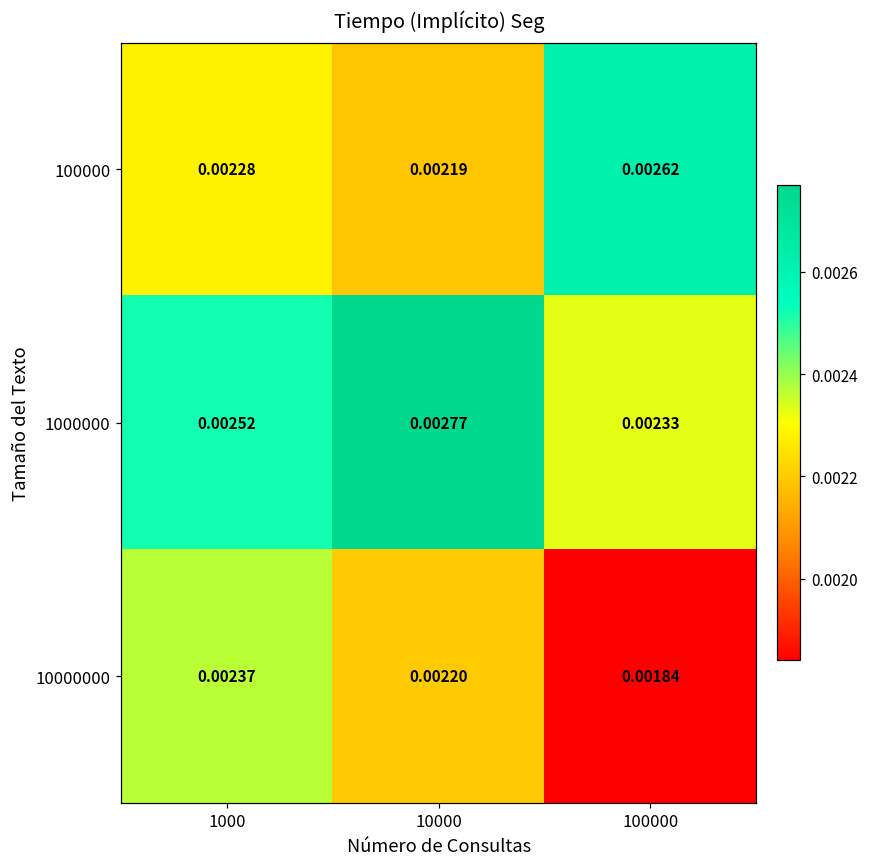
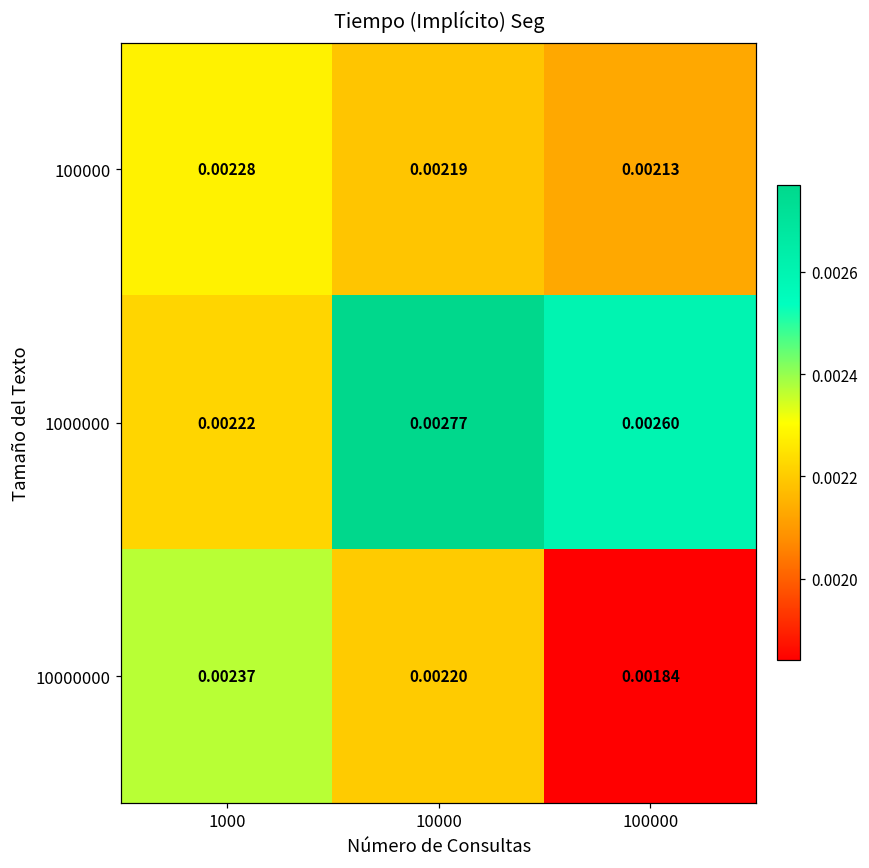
100000, 100000: 0.00262 -> 0.00213
1000000, 1000: 0.00252 -> 0.00222
1000000, 100000: 0.00233 -> 0.00260
